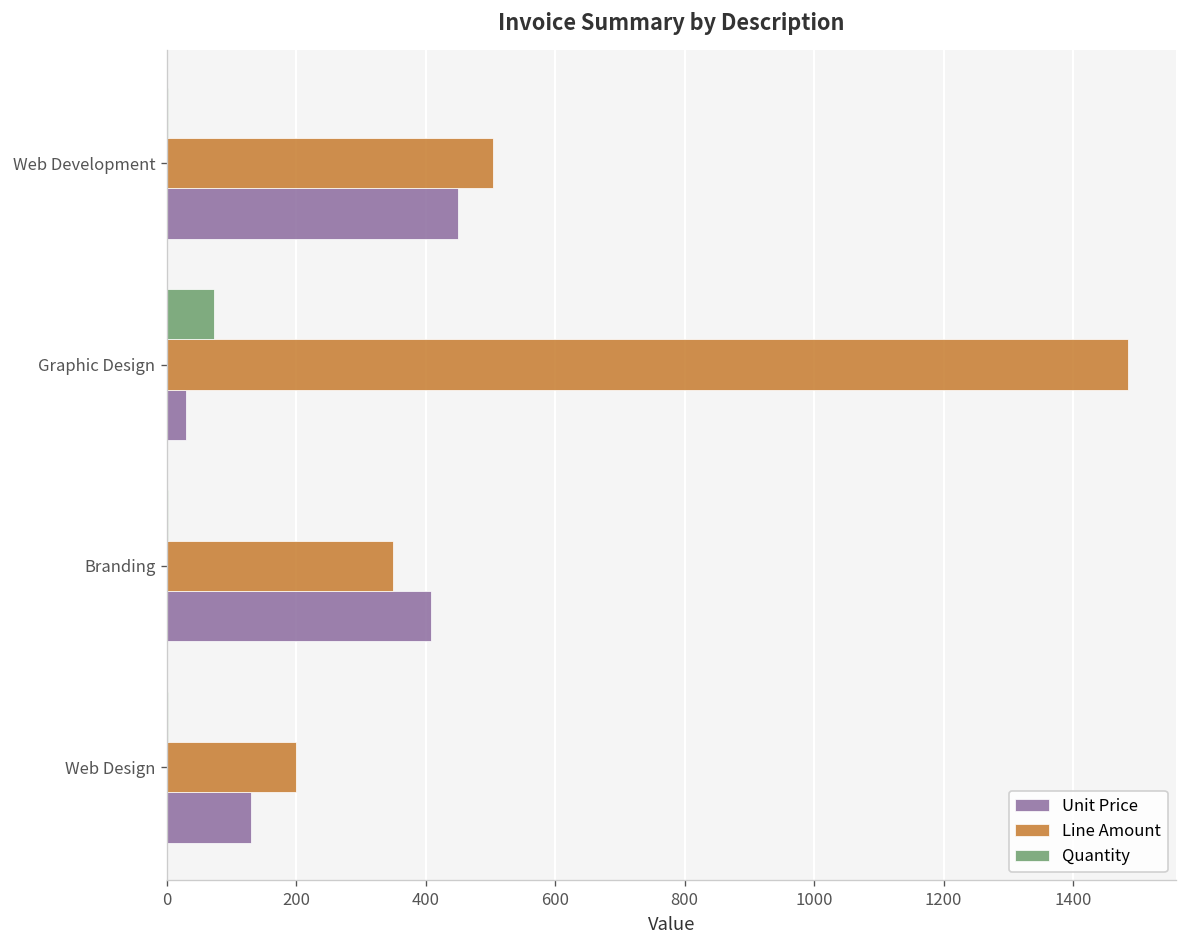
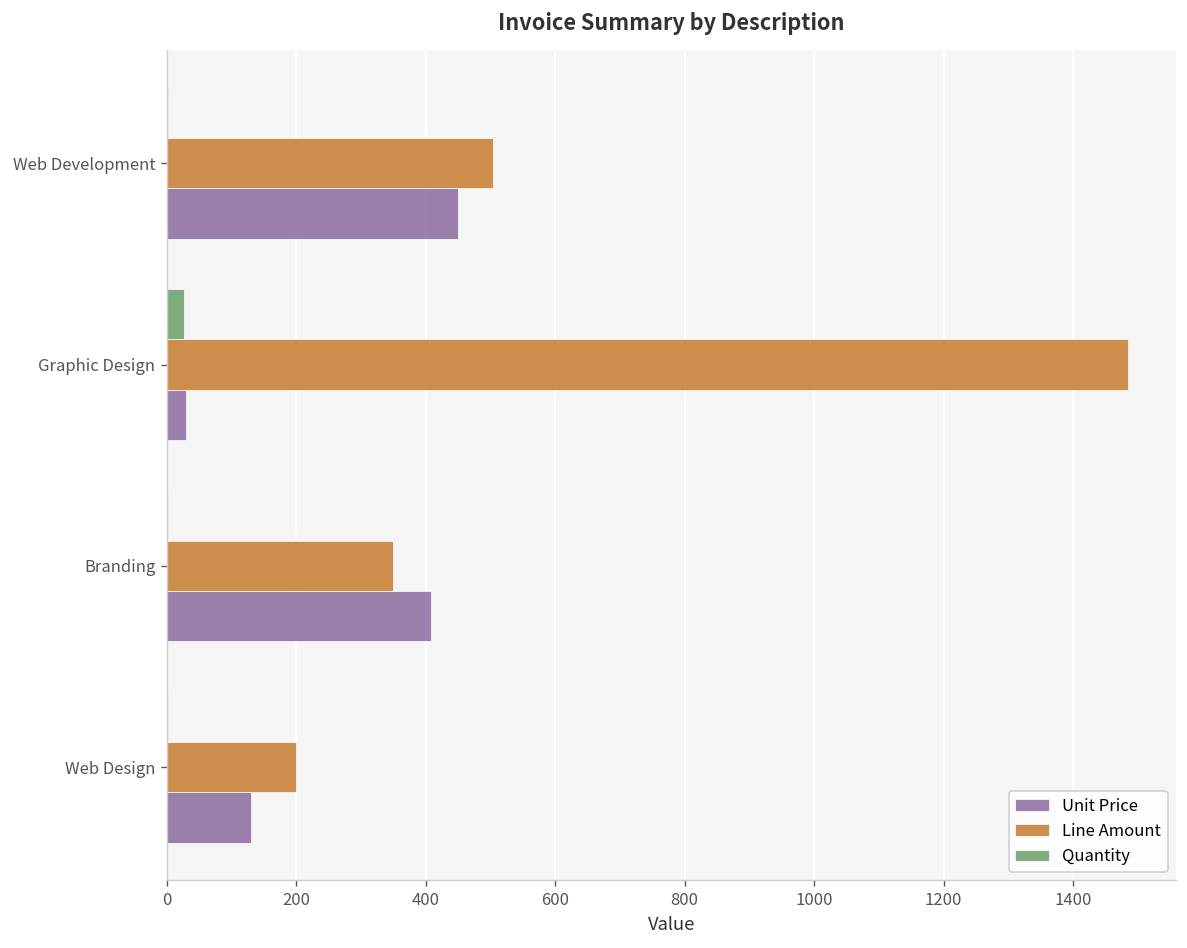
Quantity, Graphic Design: 70 -> 30
